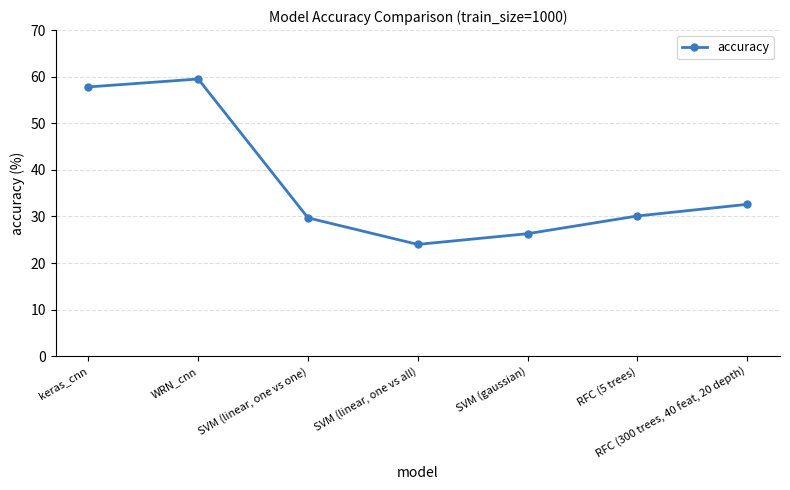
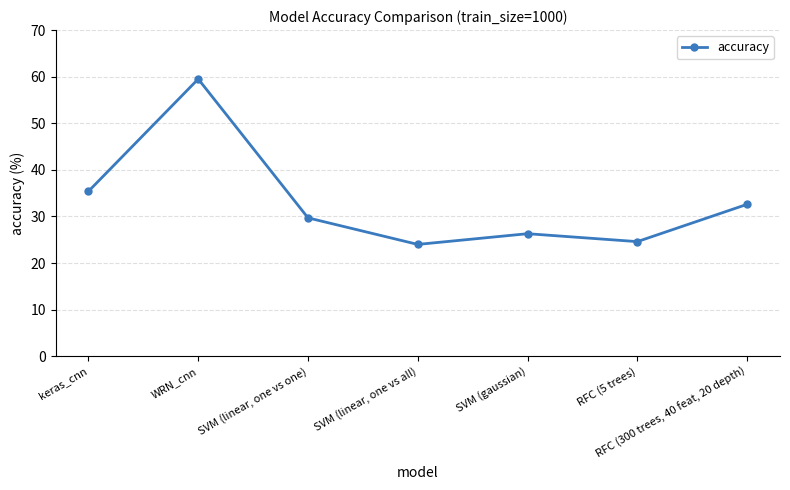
keras_cnn: 58 -> 35
RFC (5 trees): 30 -> 25
